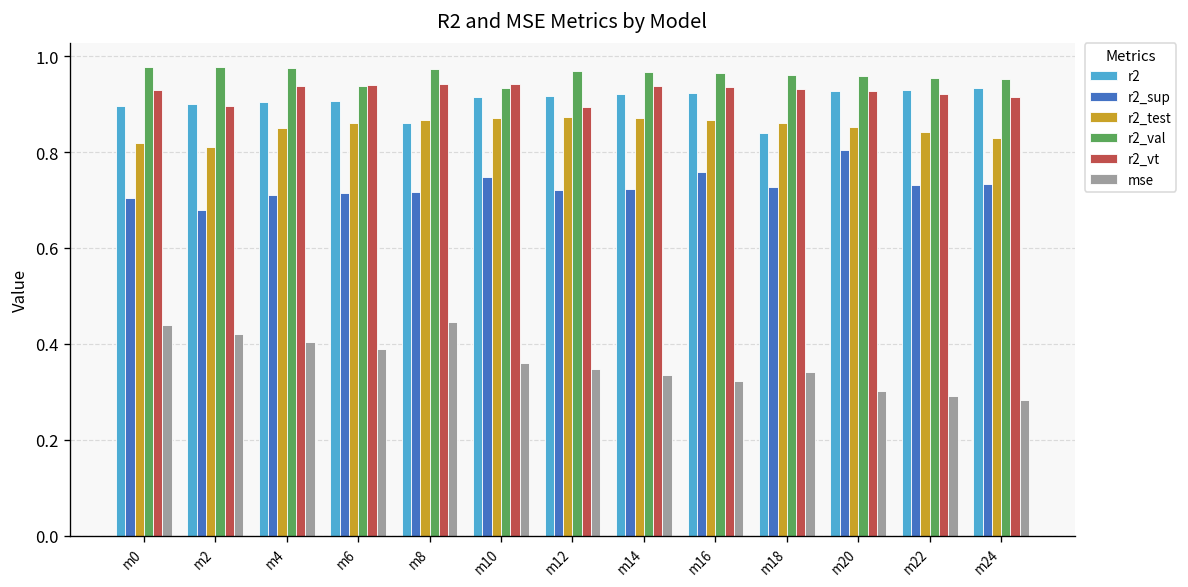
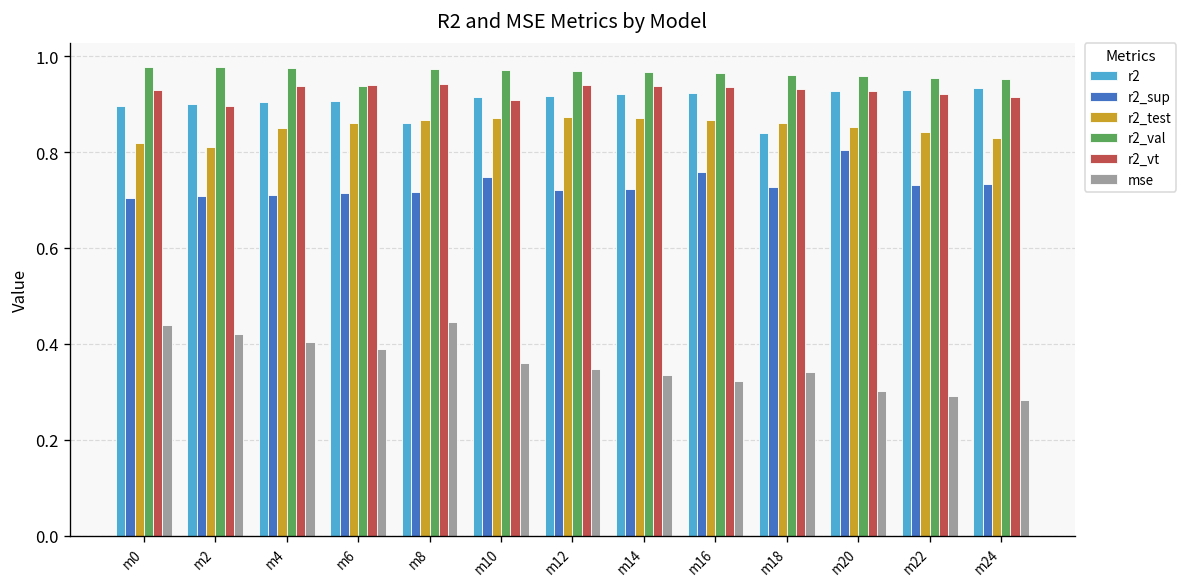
r2_sup, m2: 0.68 -> 0.71
r2_val, m10: 0.93 -> 0.97
r2_vt, m10: 0.94 -> 0.91
r2_vt, m12: 0.89 -> 0.94
